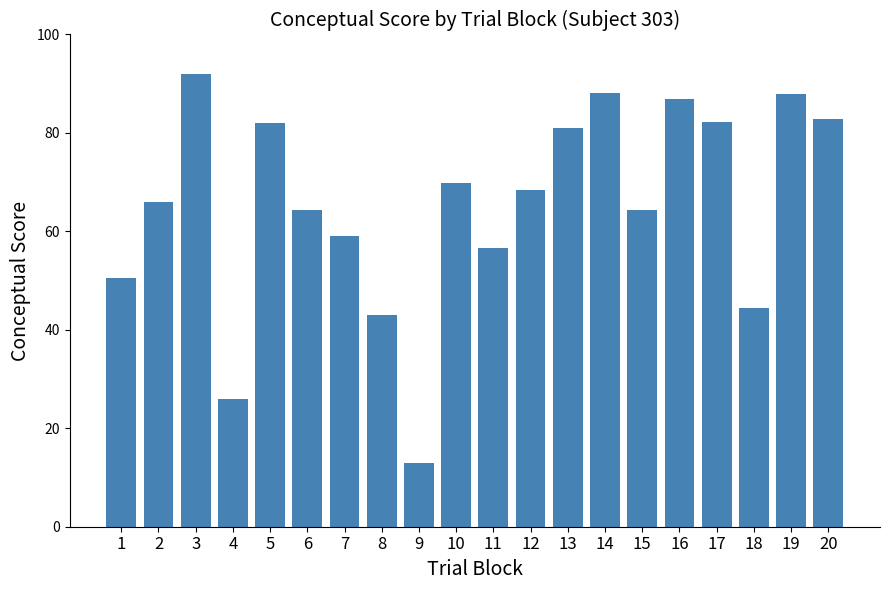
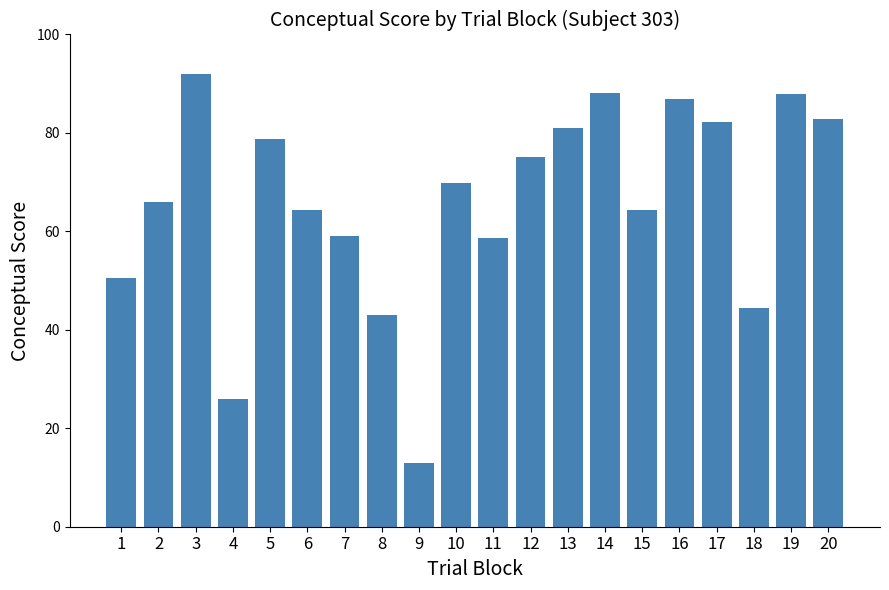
5: 82 -> 79
11: 57 -> 59
12: 68 -> 75
